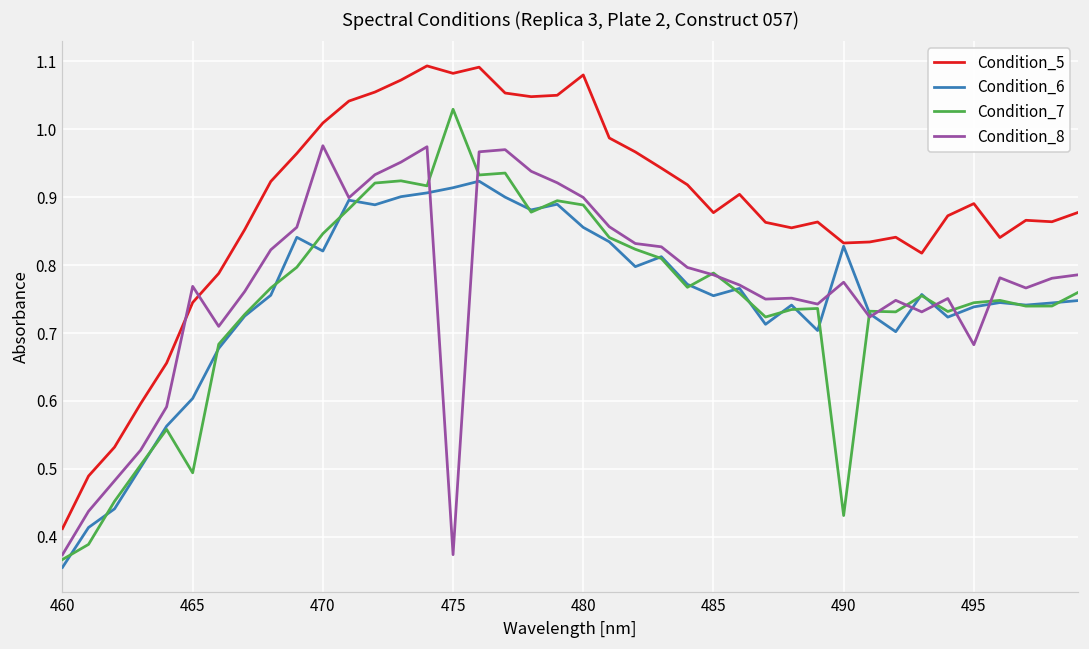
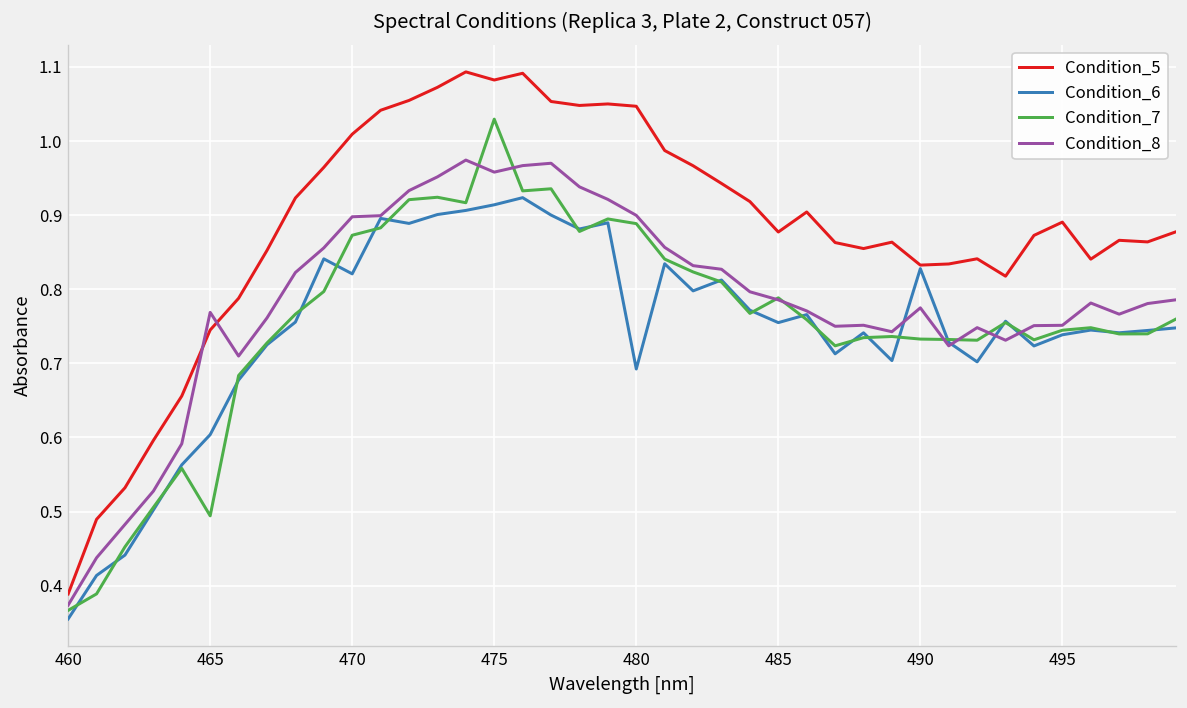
Condition_5, 460: 0.41 -> 0.39
Condition_7, 470: 0.85 -> 0.87
Condition_8, 470: 0.98 -> 0.90
Condition_8, 475: 0.37 -> 0.96
Condition_5, 480: 1.08 -> 1.05
Condition_6, 480: 0.86 -> 0.69
Condition_7, 490: 0.43 -> 0.73
Condition_8, 495: 0.68 -> 0.75
